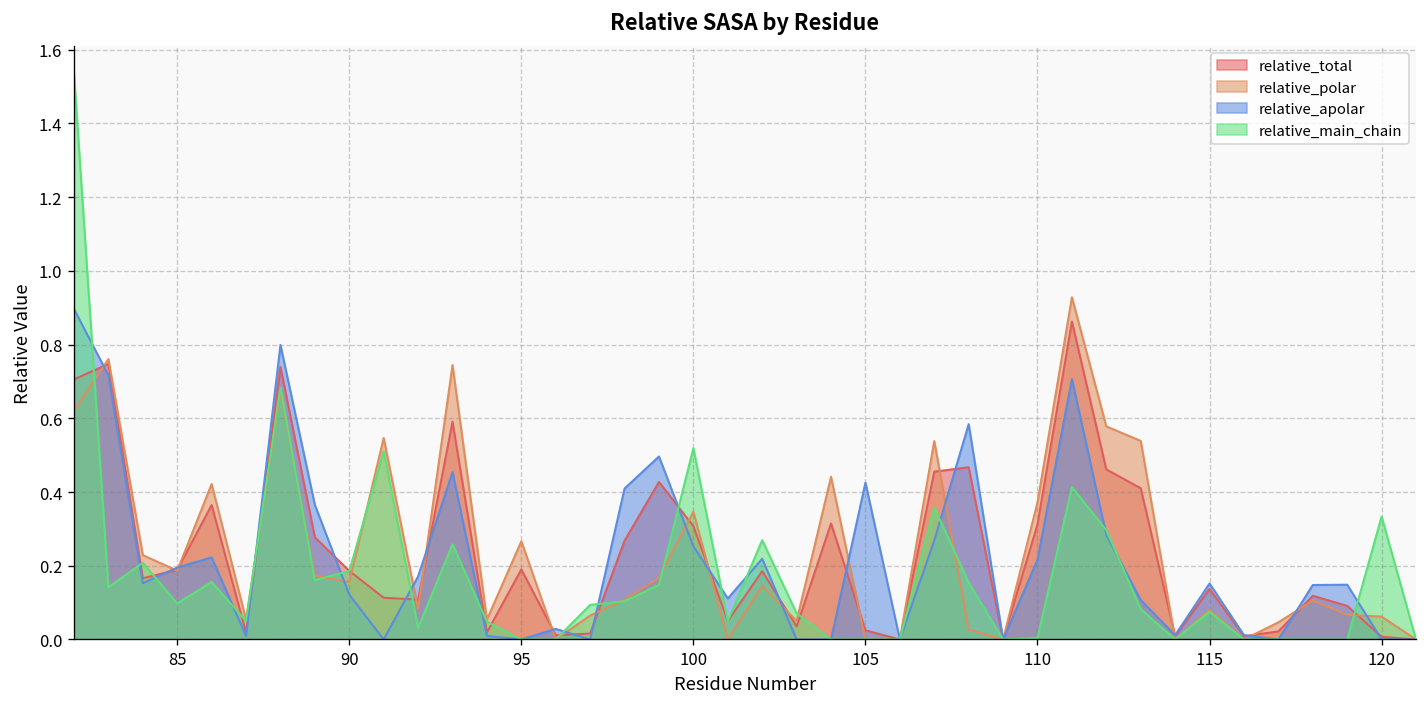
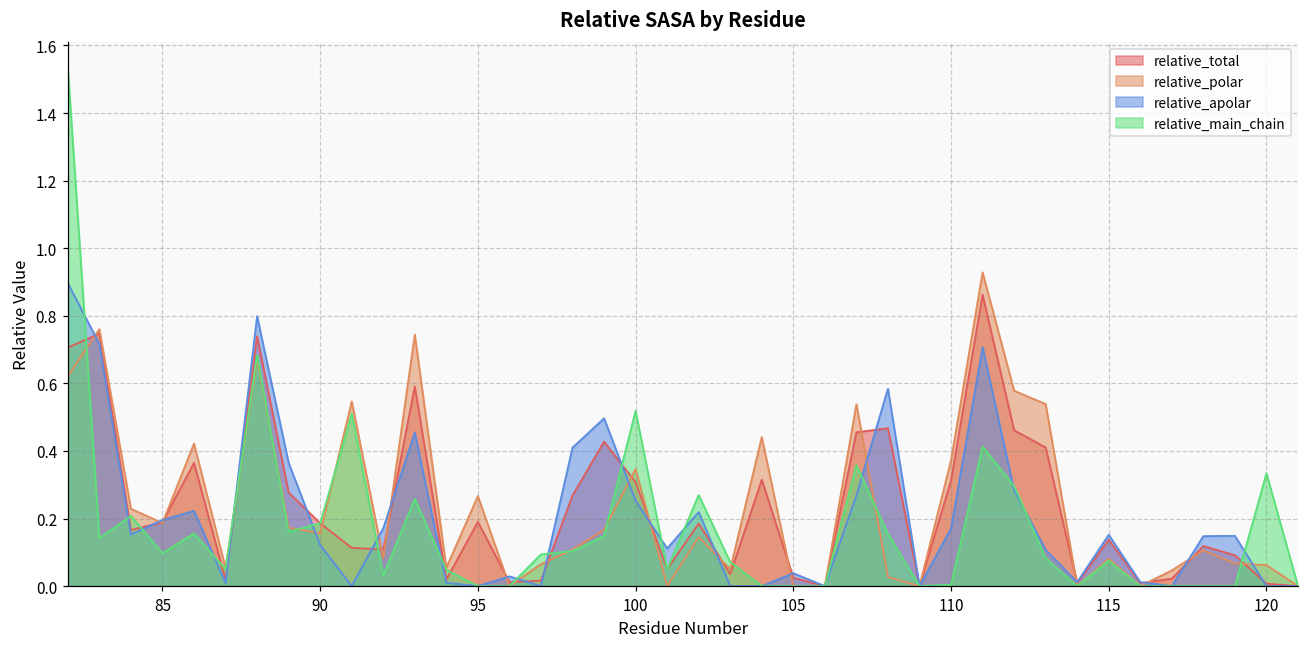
relative_apolar, 105: 0.43 -> 0.04
relative_apolar, 110: 0.22 -> 0.17
